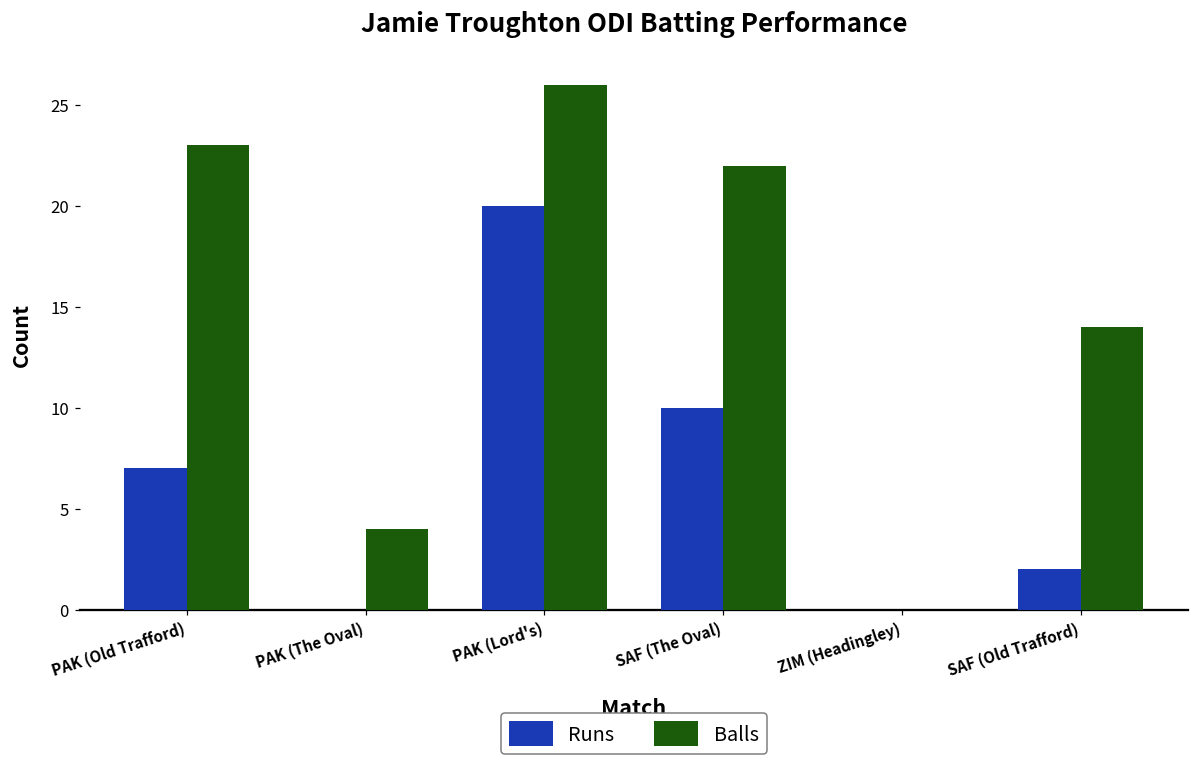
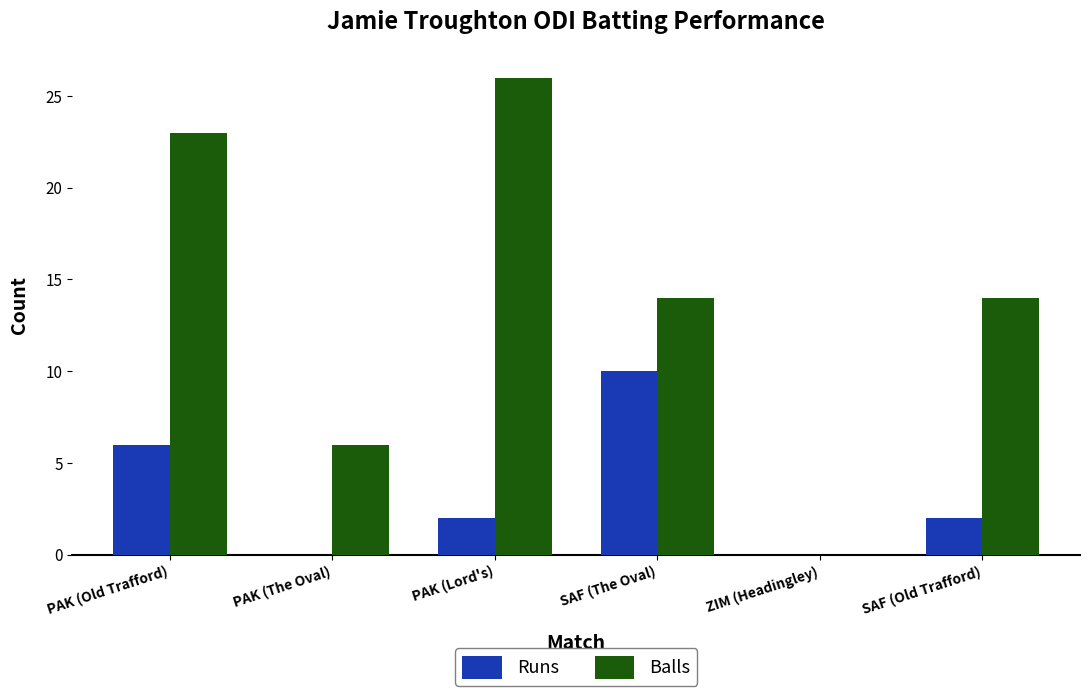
Runs, PAK (Old Trafford): 7 -> 6
Balls, PAK (The Oval): 4 -> 6
Runs, PAK (Lord's): 20 -> 2
Balls, SAF (The Oval): 22 -> 14
